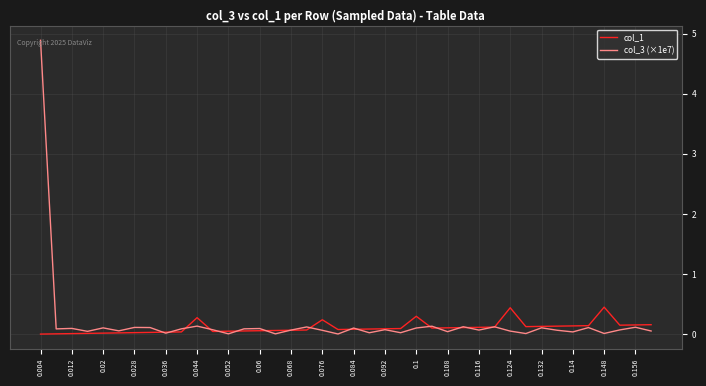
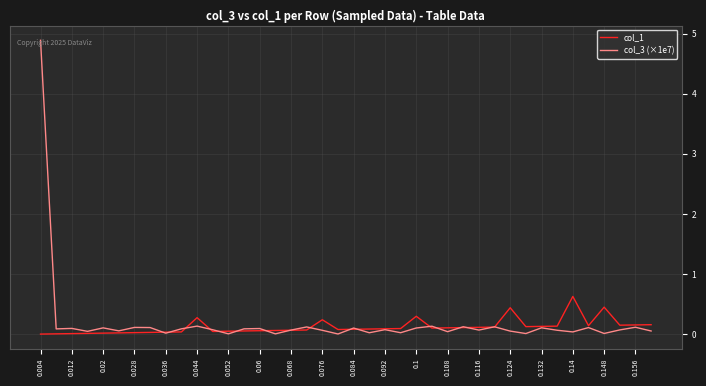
col_1, 0.14: 0.1 -> 0.6
